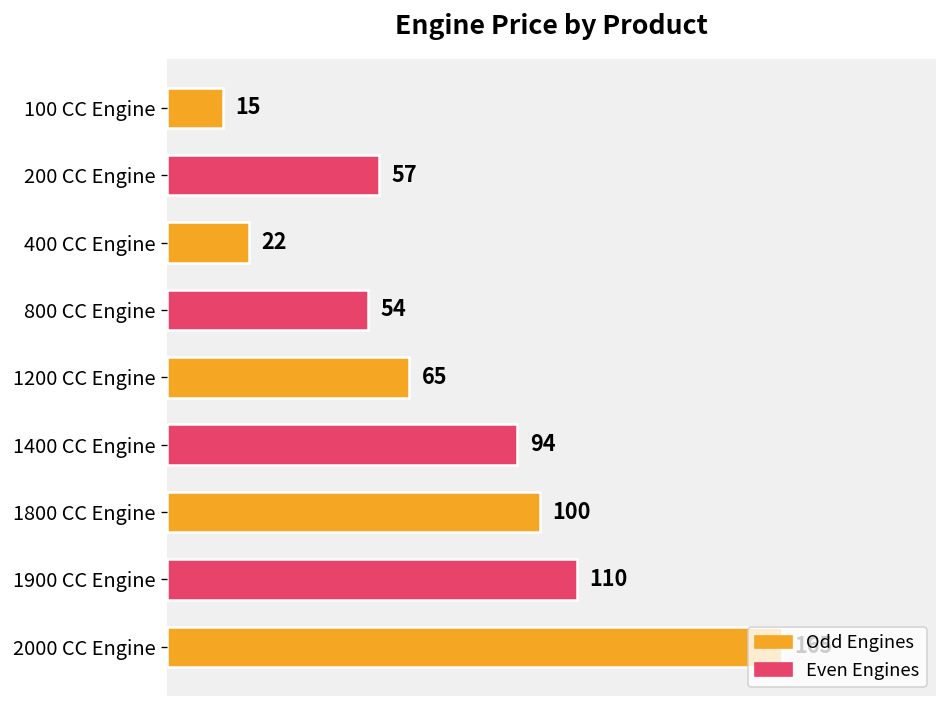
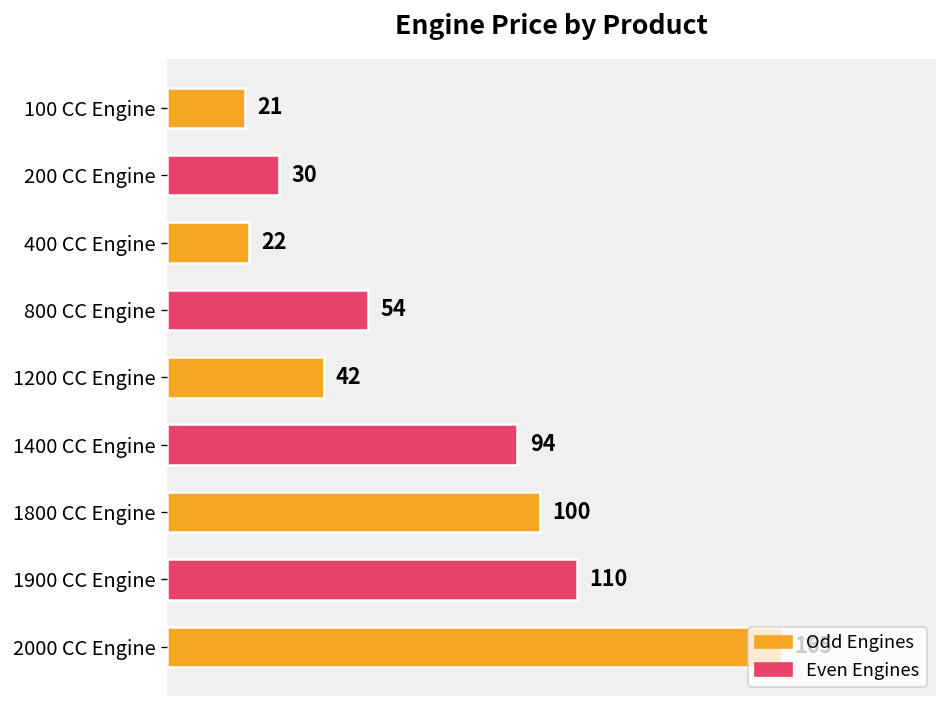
100 CC Engine: 15 -> 21
200 CC Engine: 57 -> 30
1200 CC Engine: 65 -> 42
